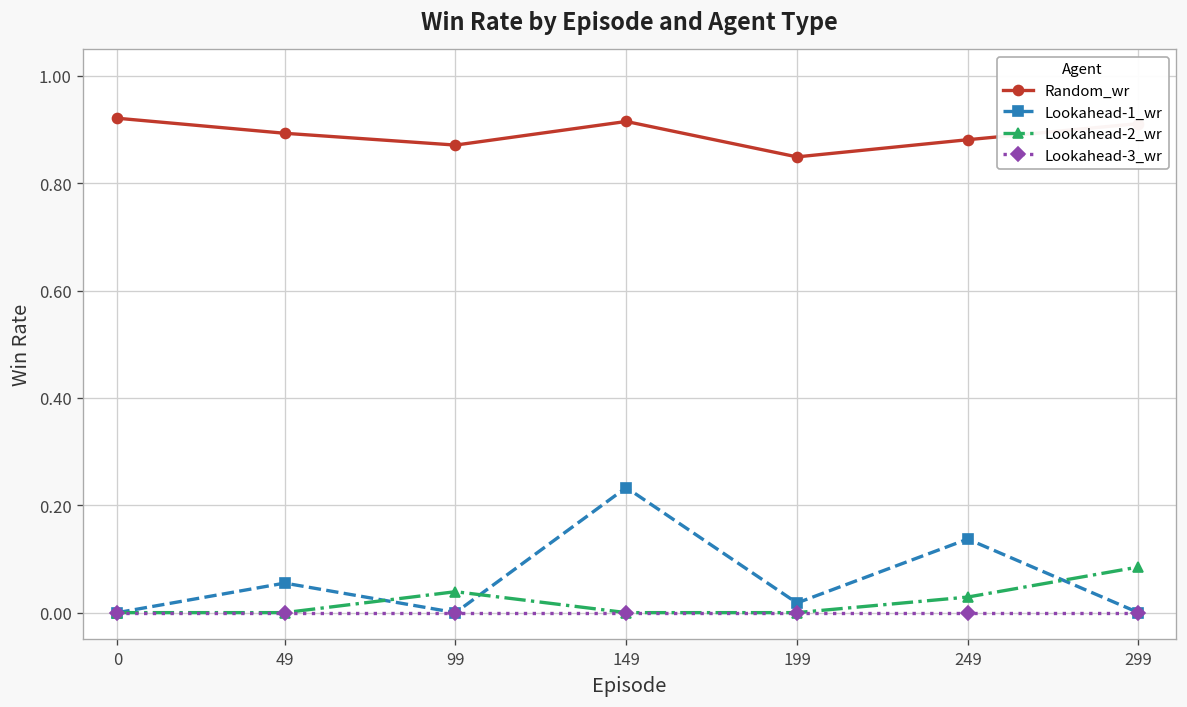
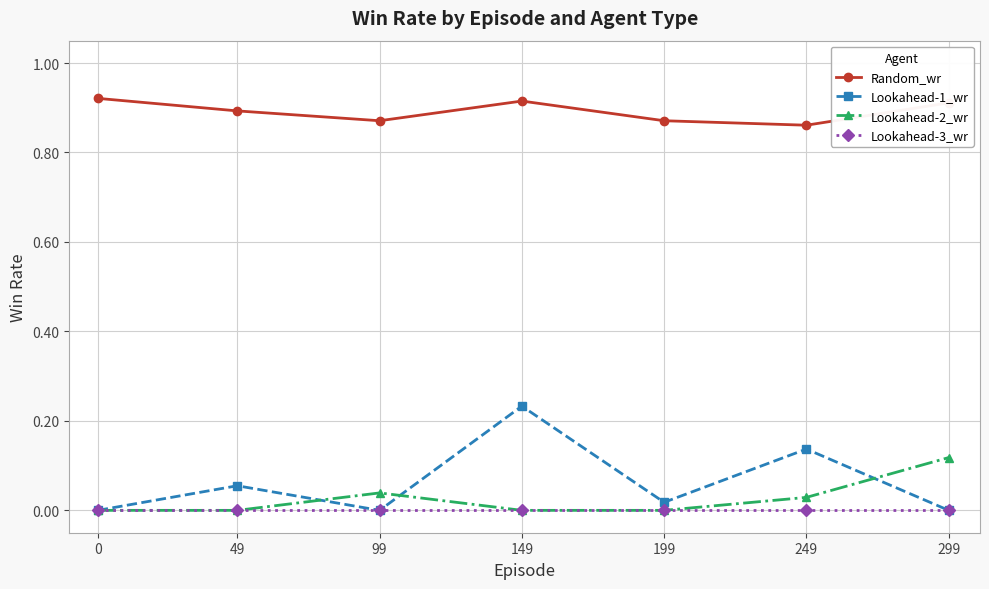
Random_wr, 199: 0.85 -> 0.87
Random_wr, 249: 0.88 -> 0.86
Lookahead-2_wr, 299: 0.09 -> 0.12
